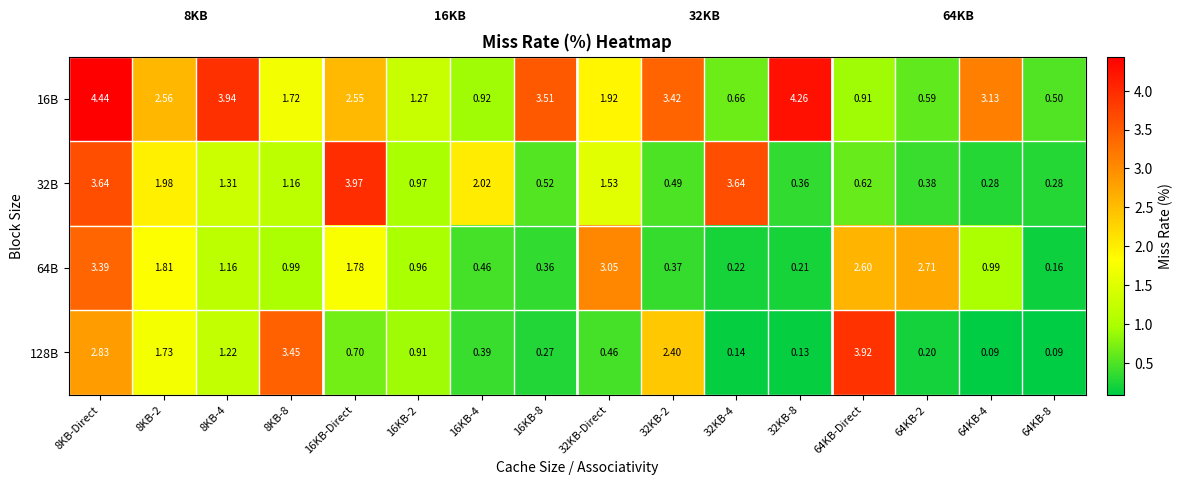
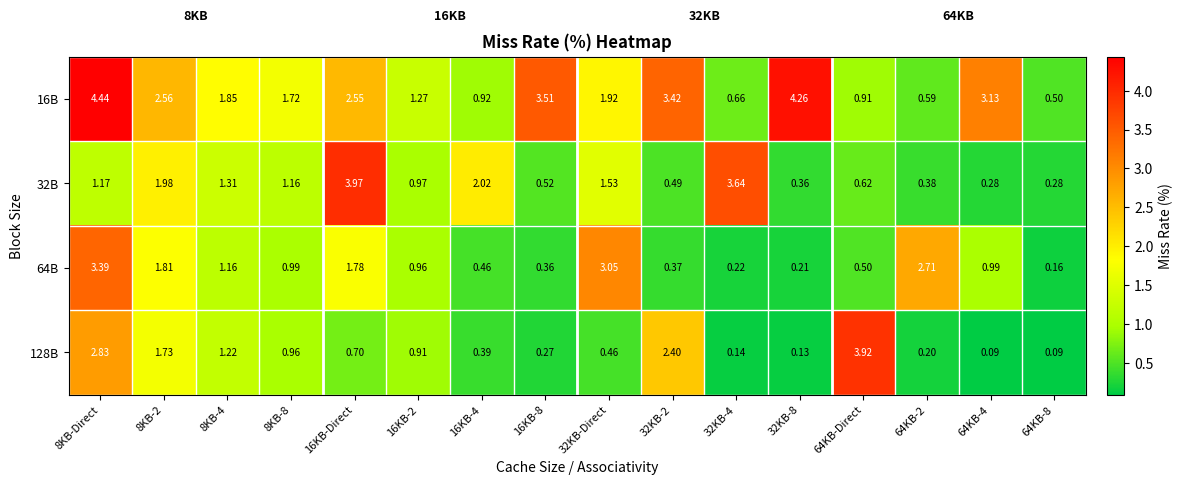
16B, 8KB-4: 3.94 -> 1.85
32B, 8KB-Direct: 3.64 -> 1.17
64B, 64KB-Direct: 2.60 -> 0.50
128B, 8KB-8: 3.45 -> 0.96
